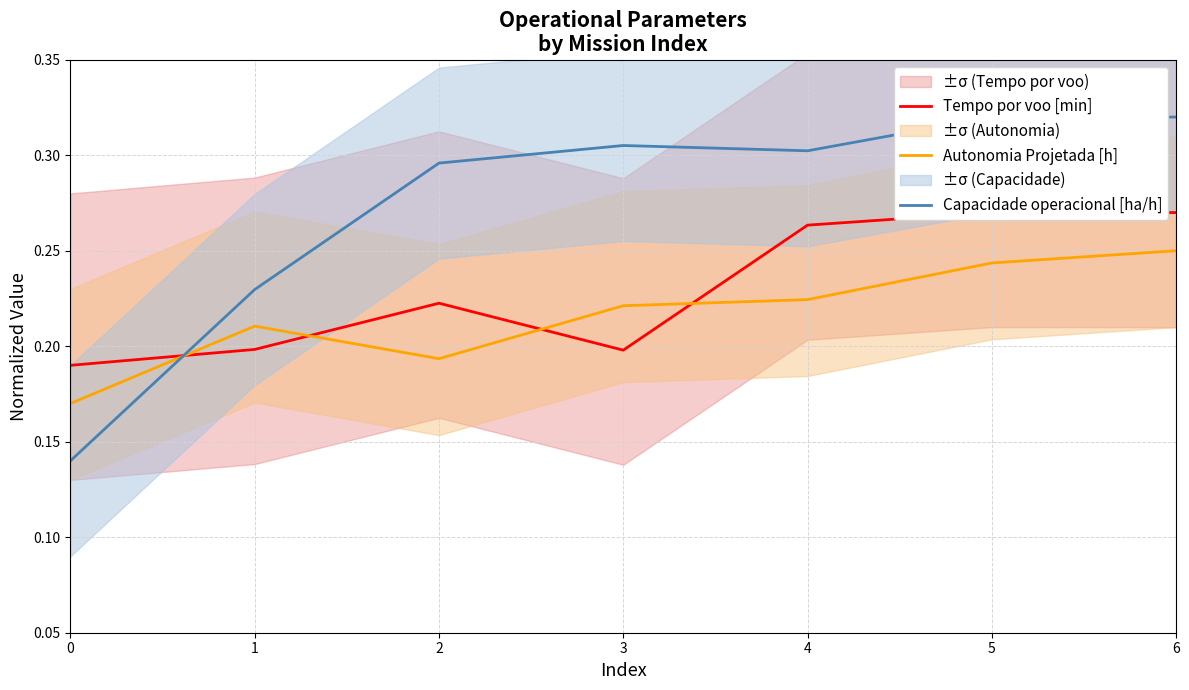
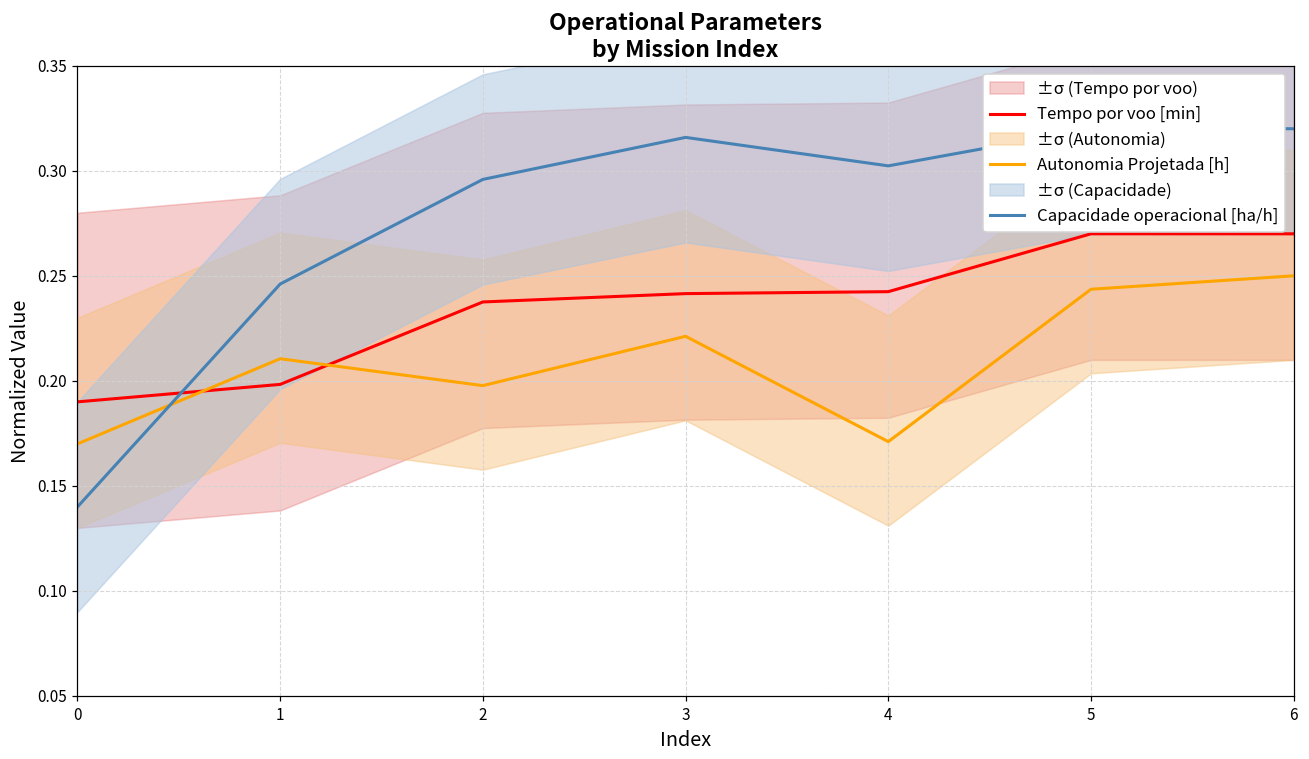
Capacidade operacional [ha/h], 1: 0.230 -> 0.246
Tempo por voo [min], 2: 0.223 -> 0.238
Autonomia Projetada [h], 2: 0.193 -> 0.198
Tempo por voo [min], 3: 0.198 -> 0.242
Capacidade operacional [ha/h], 3: 0.305 -> 0.316
Tempo por voo [min], 4: 0.263 -> 0.242
Autonomia Projetada [h], 4: 0.224 -> 0.171
